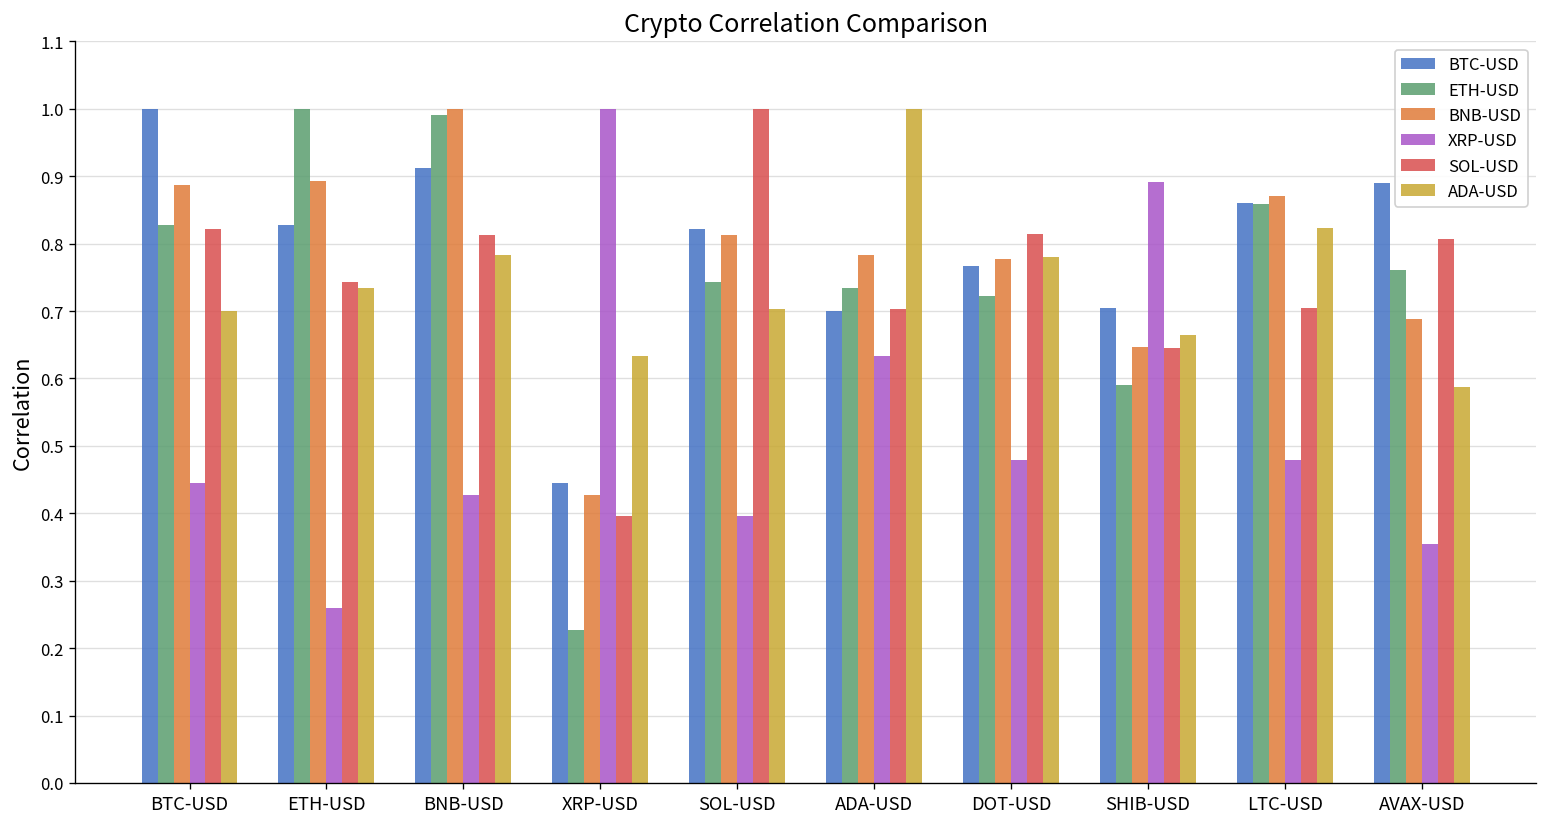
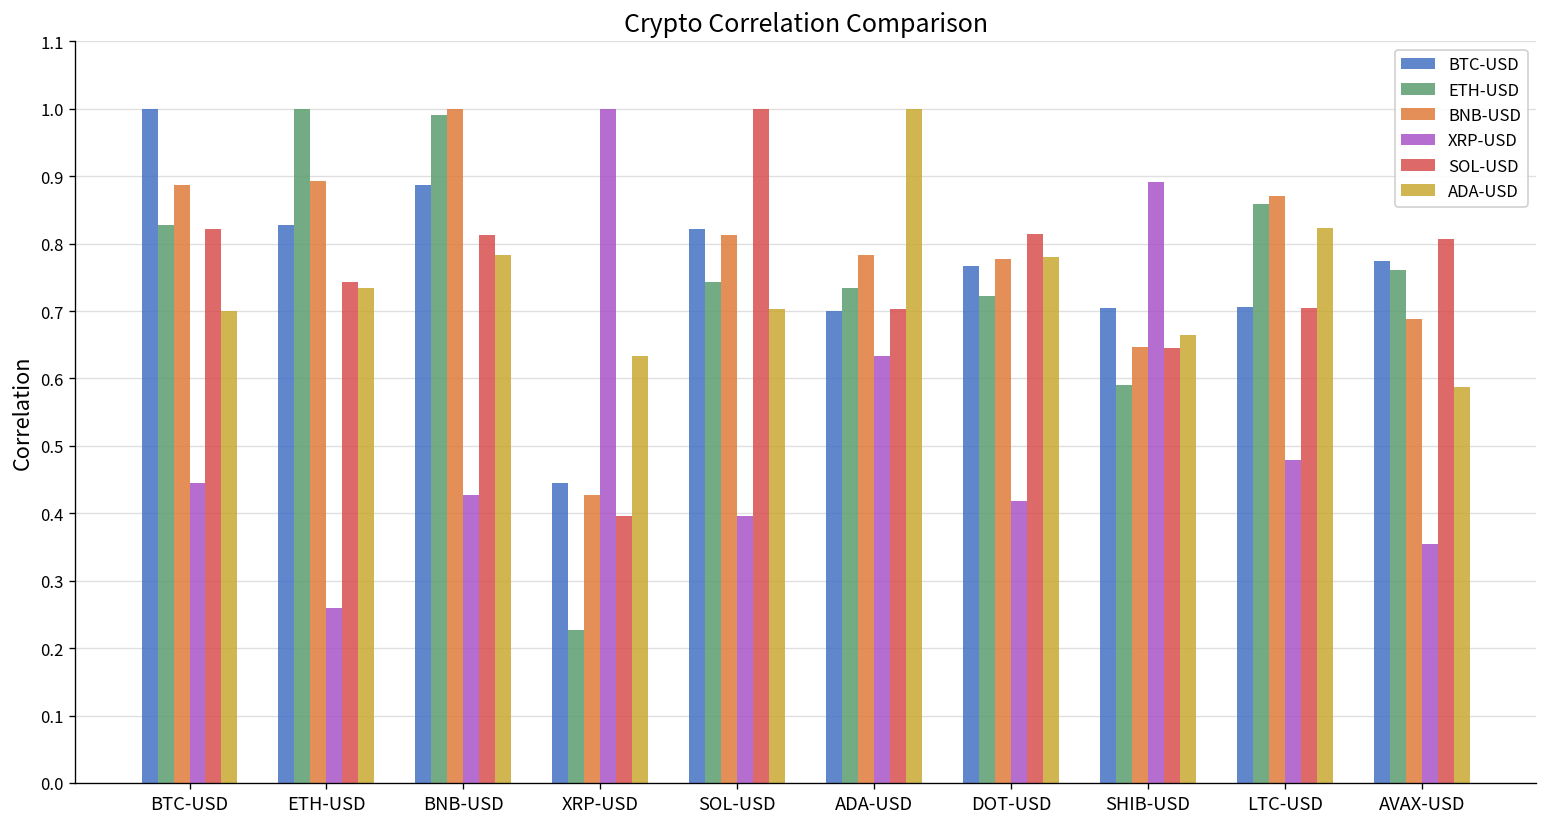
BTC-USD, BNB-USD: 0.91 -> 0.89
XRP-USD, DOT-USD: 0.48 -> 0.42
BTC-USD, LTC-USD: 0.86 -> 0.71
BTC-USD, AVAX-USD: 0.89 -> 0.77
